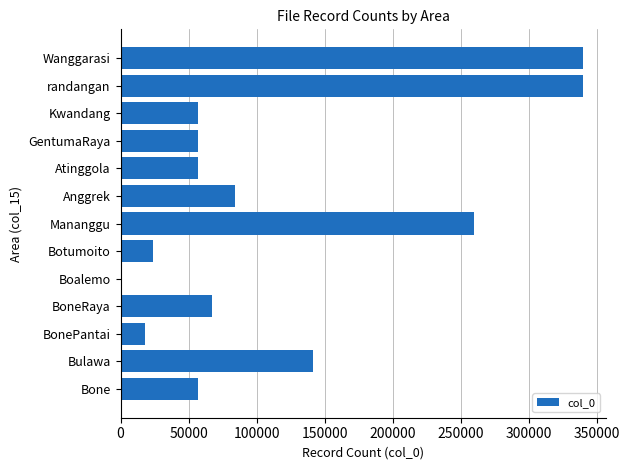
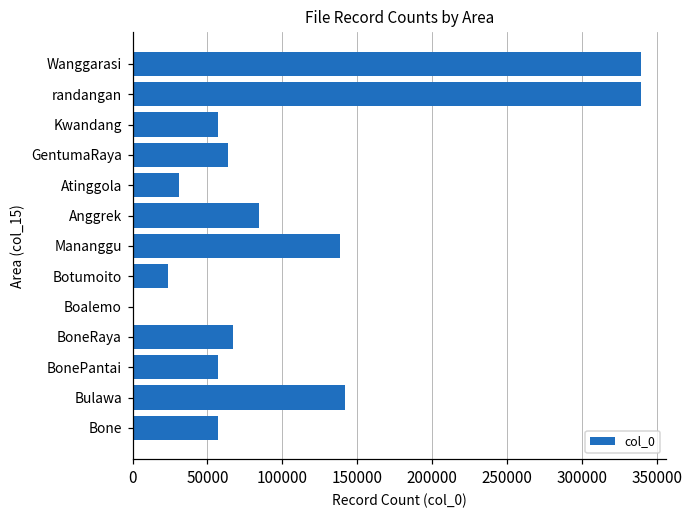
GentumaRaya: 57000 -> 64000
Atinggola: 57000 -> 31000
Mananggu: 260000 -> 138000
BonePantai: 18000 -> 57000
